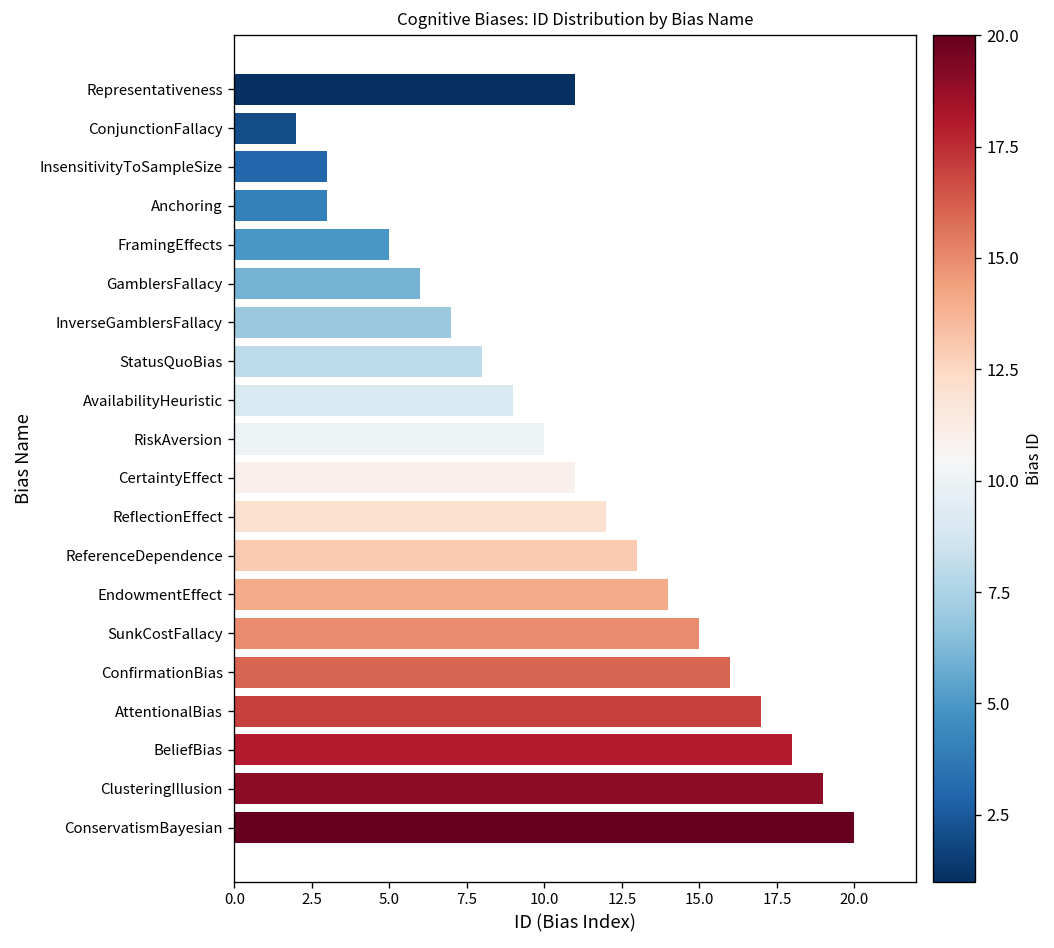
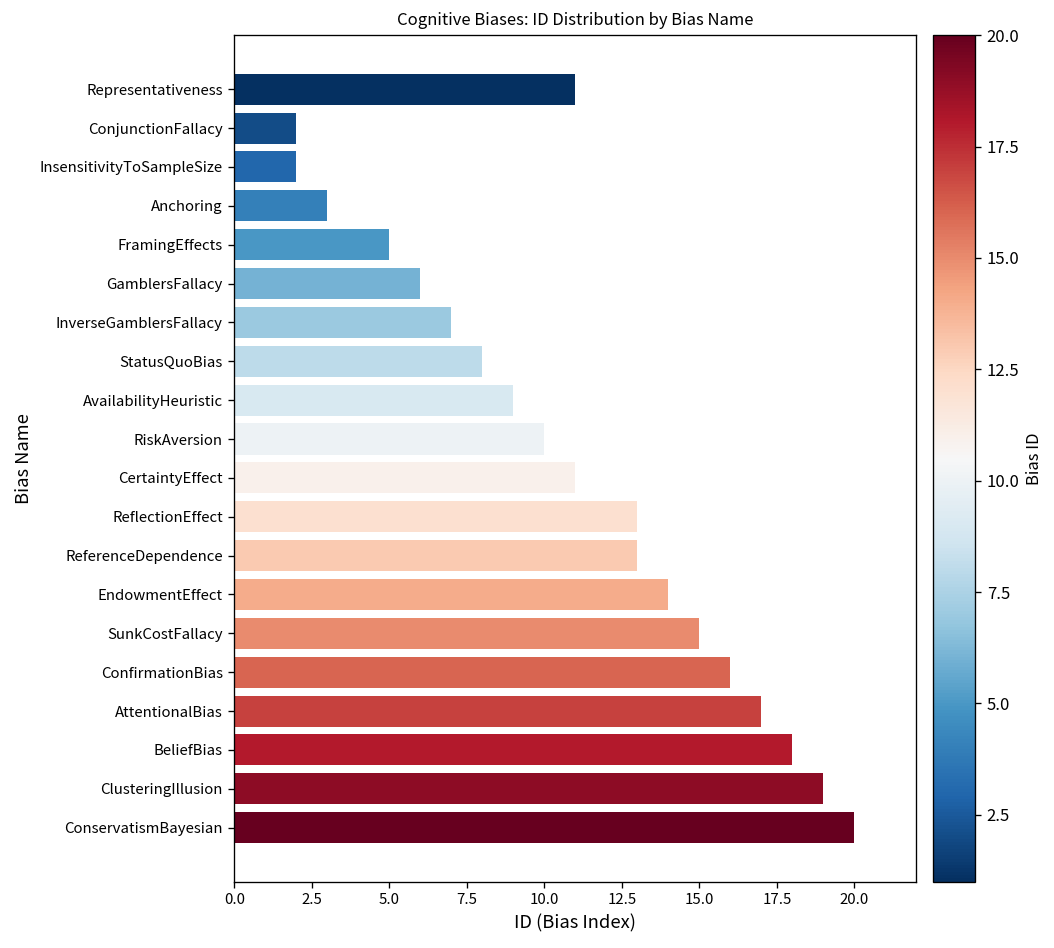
InsensitivityToSampleSize: 3 -> 2
ReflectionEffect: 12 -> 13
